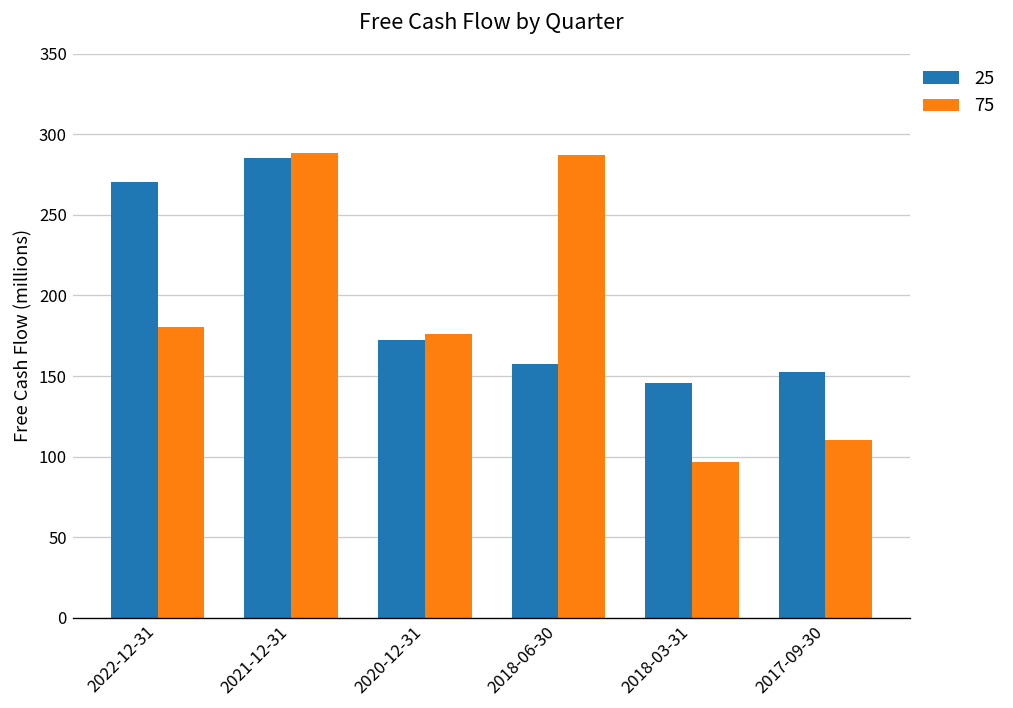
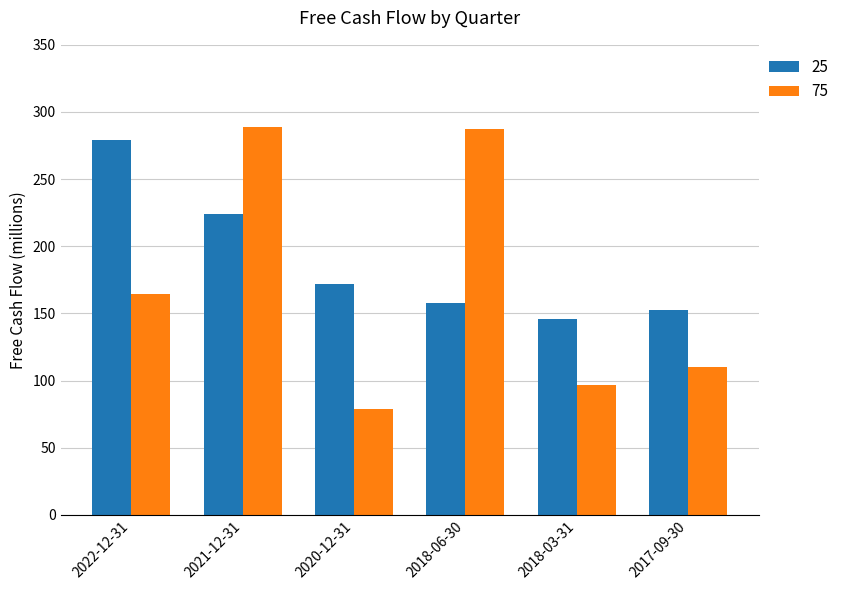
25, 2022-12-31: 270 -> 279
75, 2022-12-31: 180 -> 164
25, 2021-12-31: 286 -> 224
75, 2020-12-31: 176 -> 79
